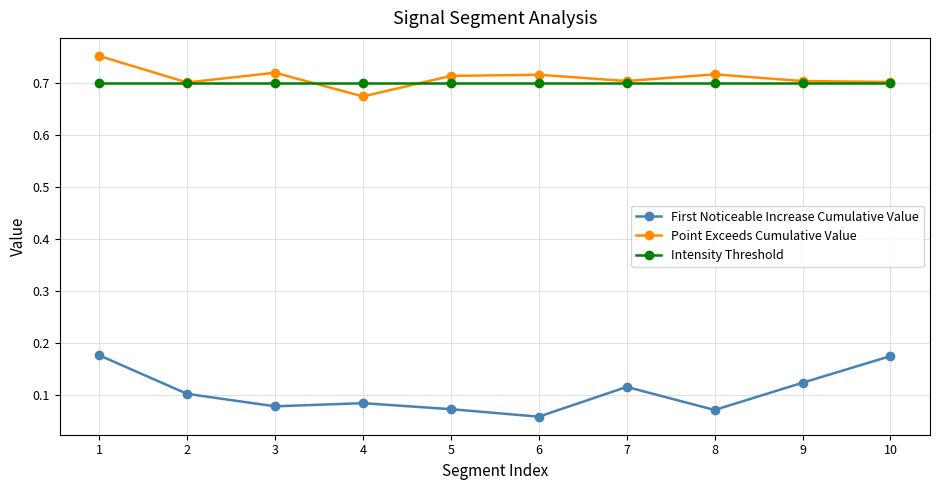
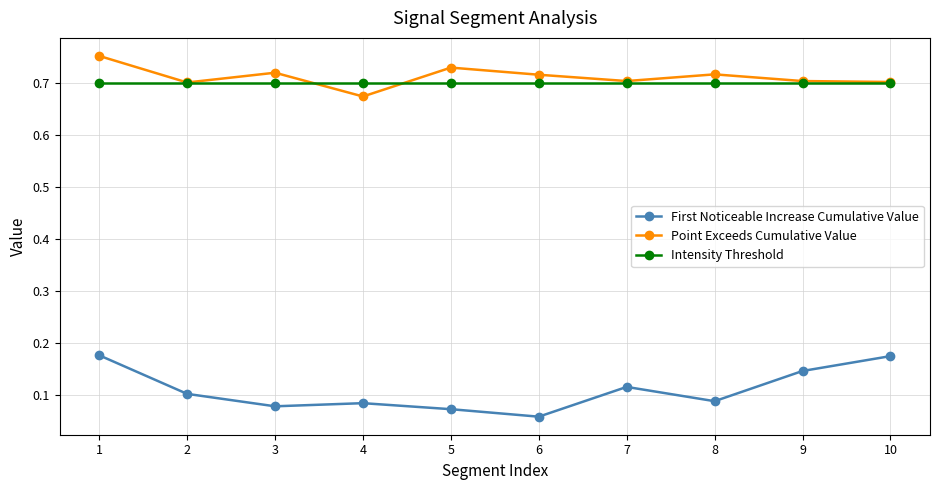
Point Exceeds Cumulative Value, 5: 0.71 -> 0.73
First Noticeable Increase Cumulative Value, 8: 0.07 -> 0.09
First Noticeable Increase Cumulative Value, 9: 0.12 -> 0.15
